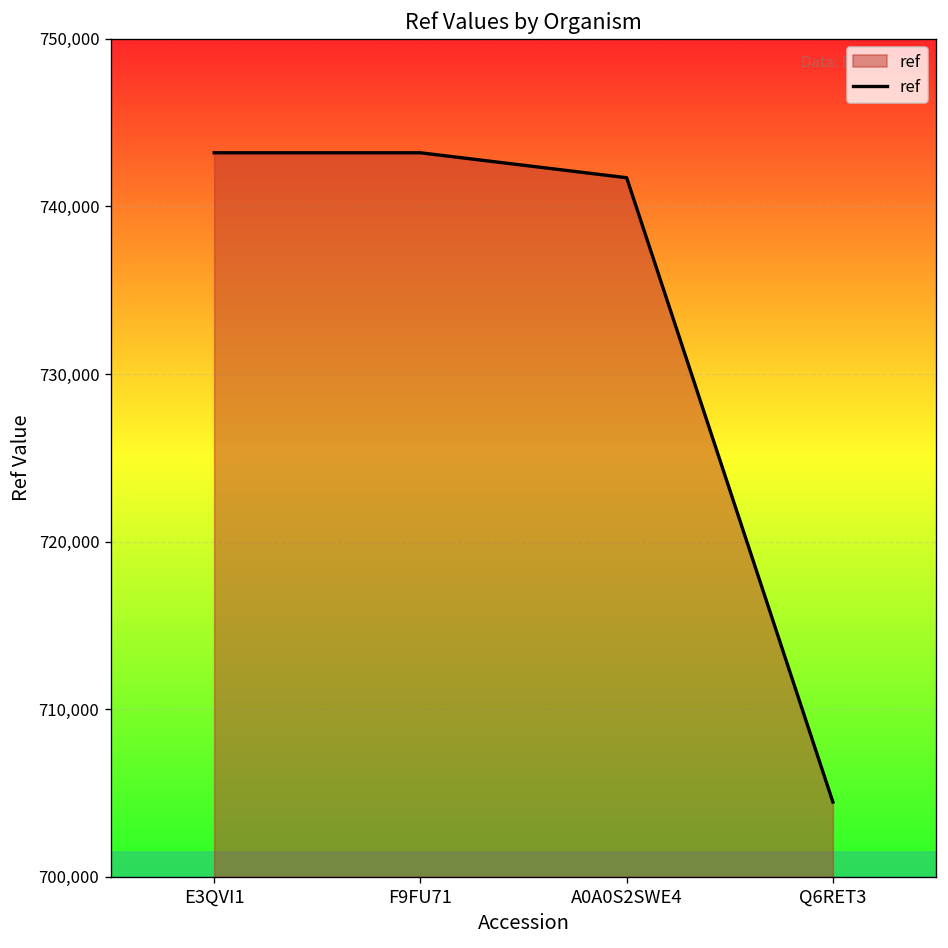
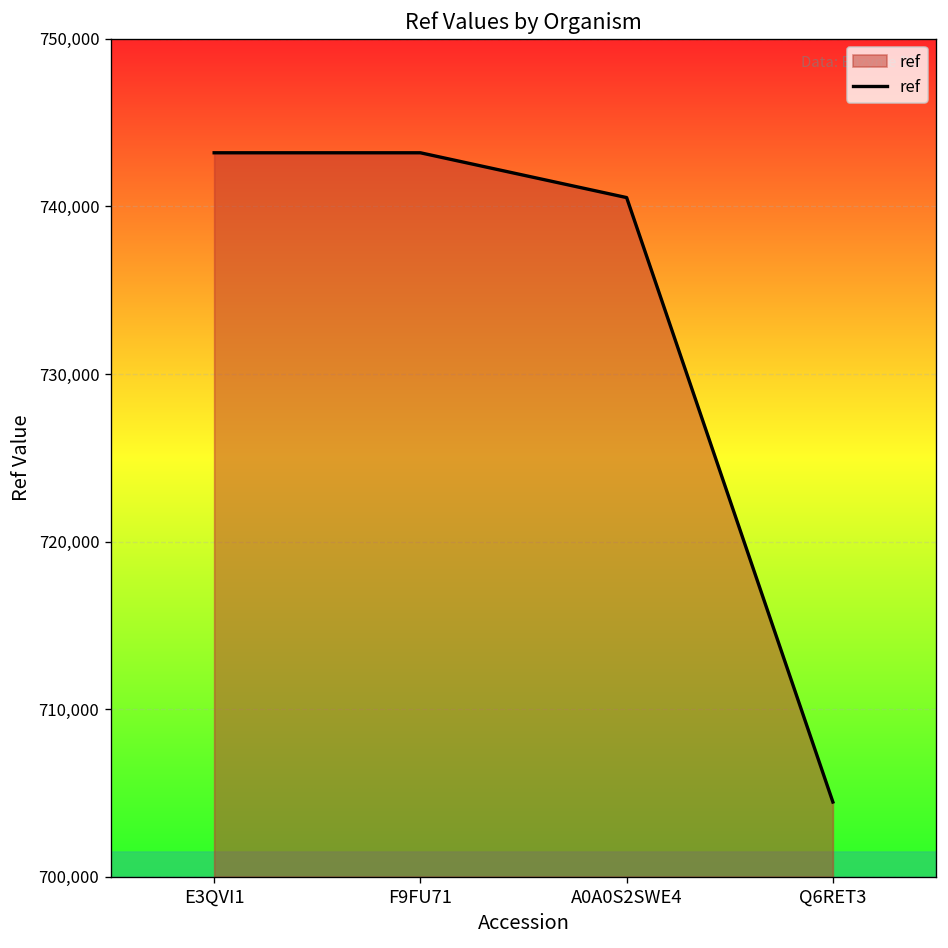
A0A0S2SWE4: 741,700 -> 740,500
